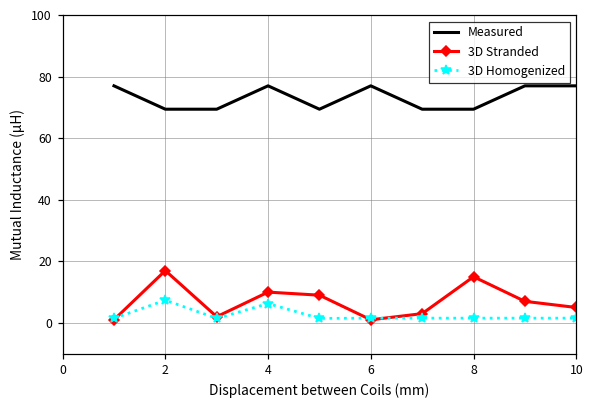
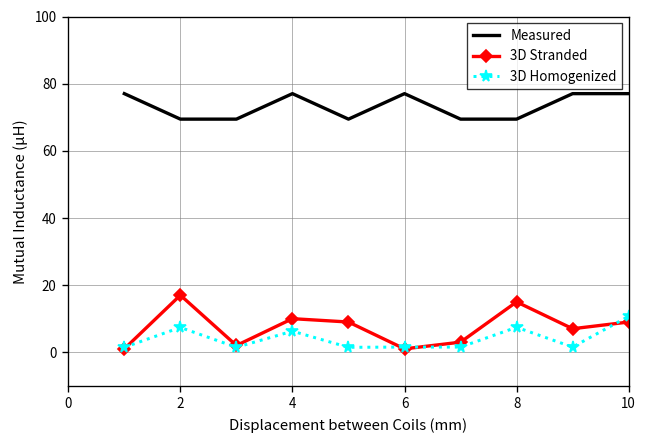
3D Homogenized, 8: 2 -> 7
3D Stranded, 10: 5 -> 9
3D Homogenized, 10: 2 -> 11
